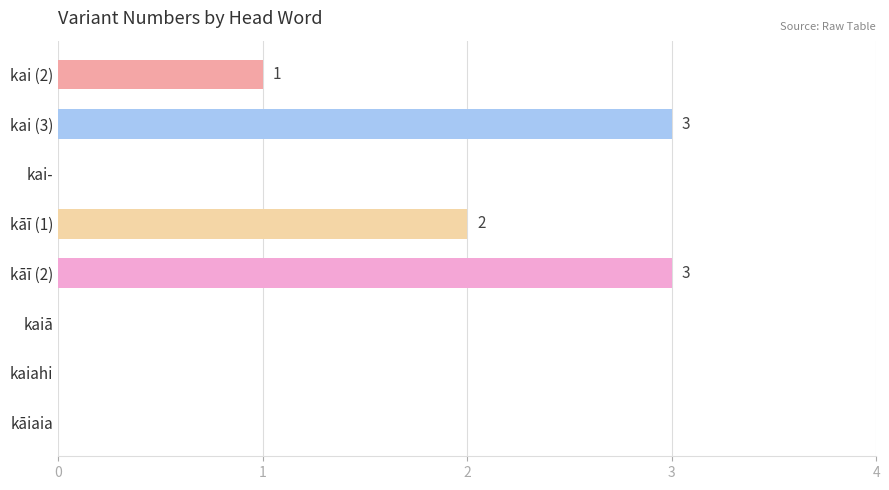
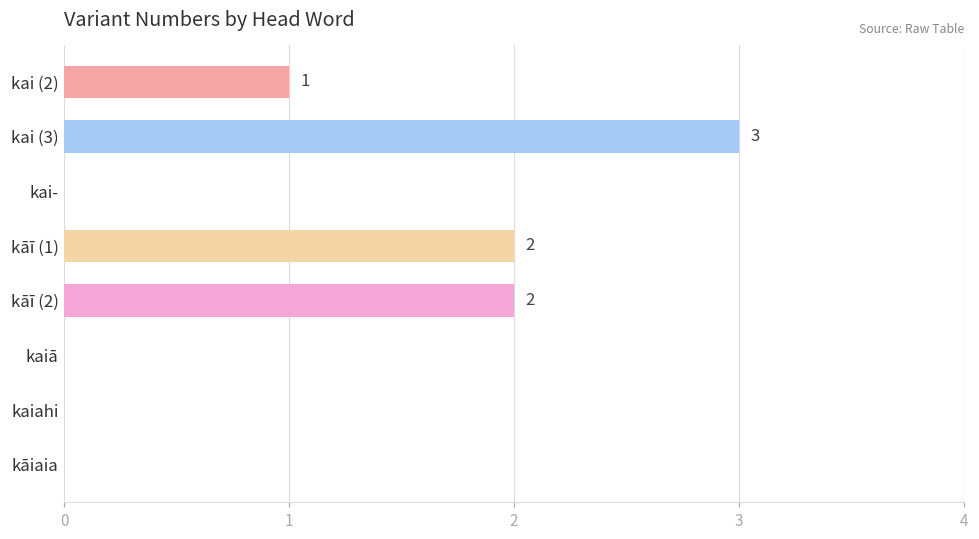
kāī (2): 3 -> 2
